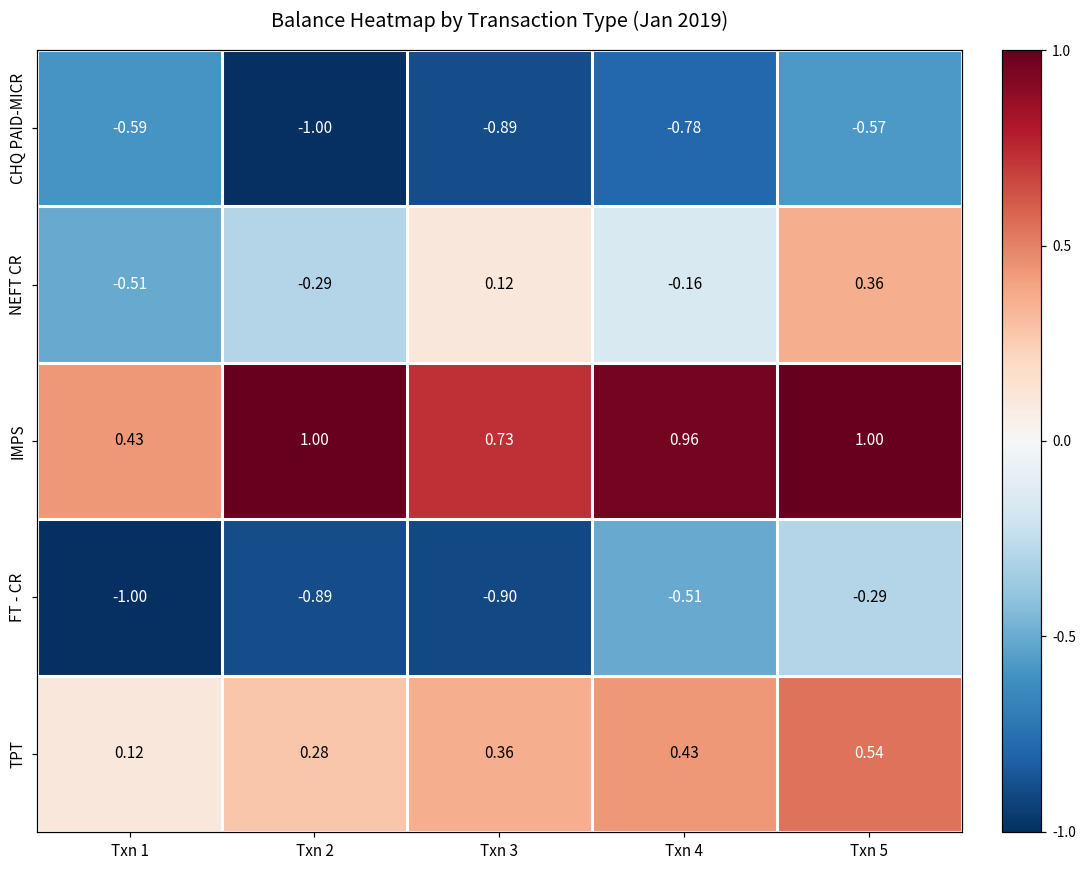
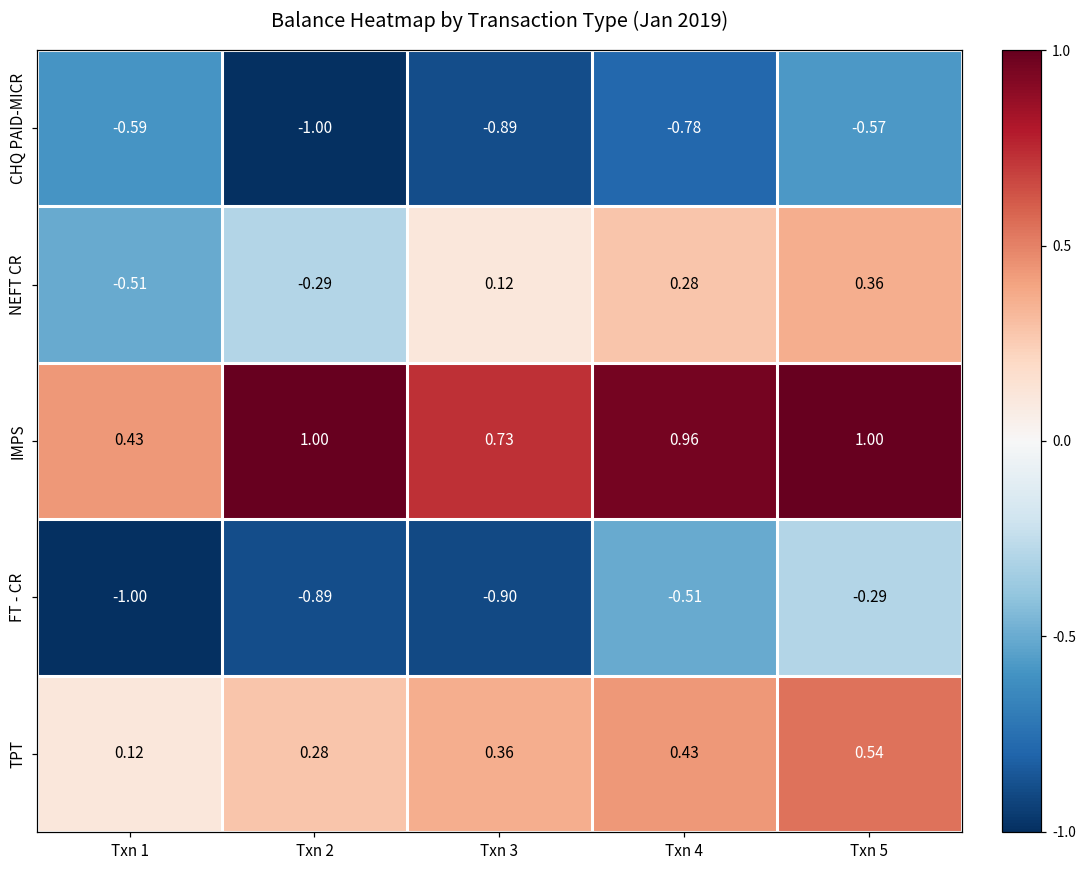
NEFT CR, Txn 4: -0.16 -> 0.28
